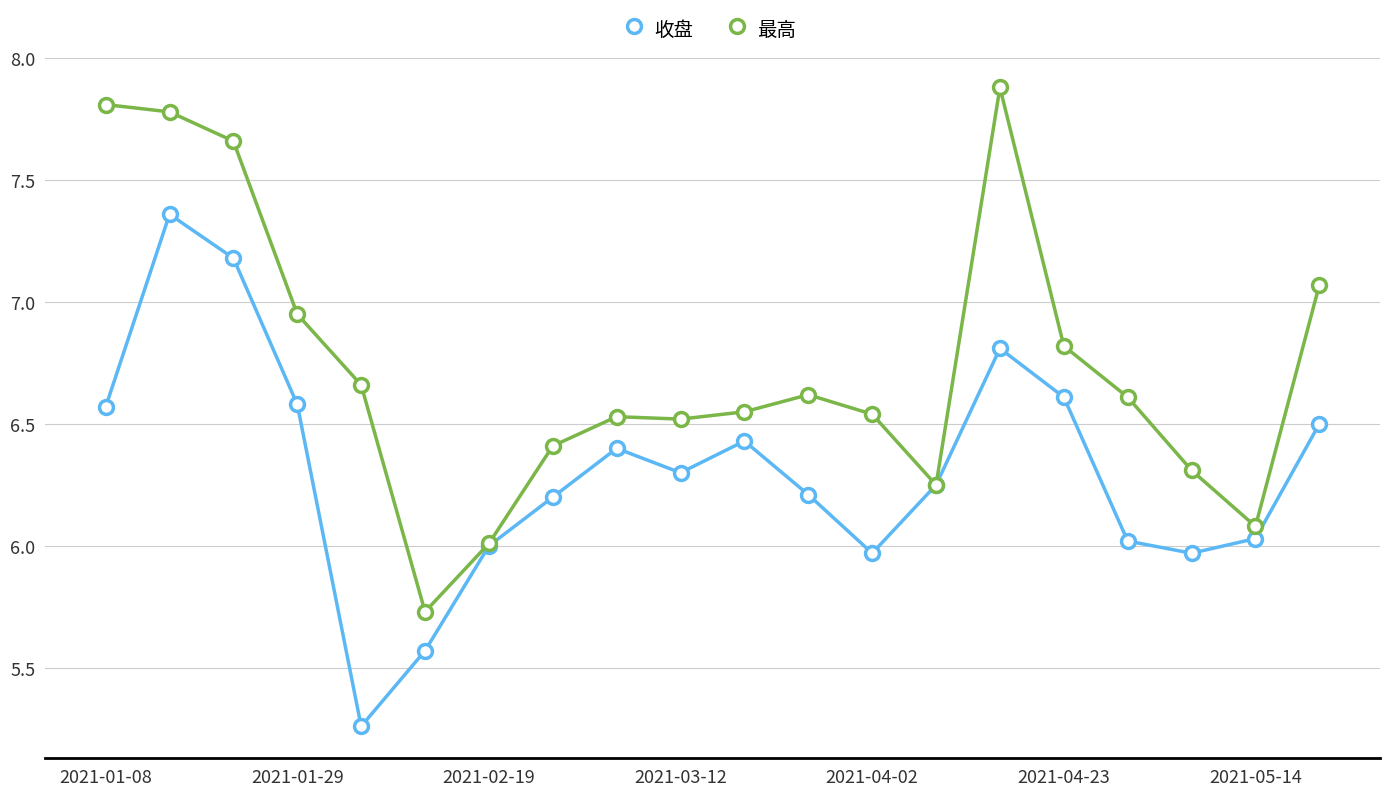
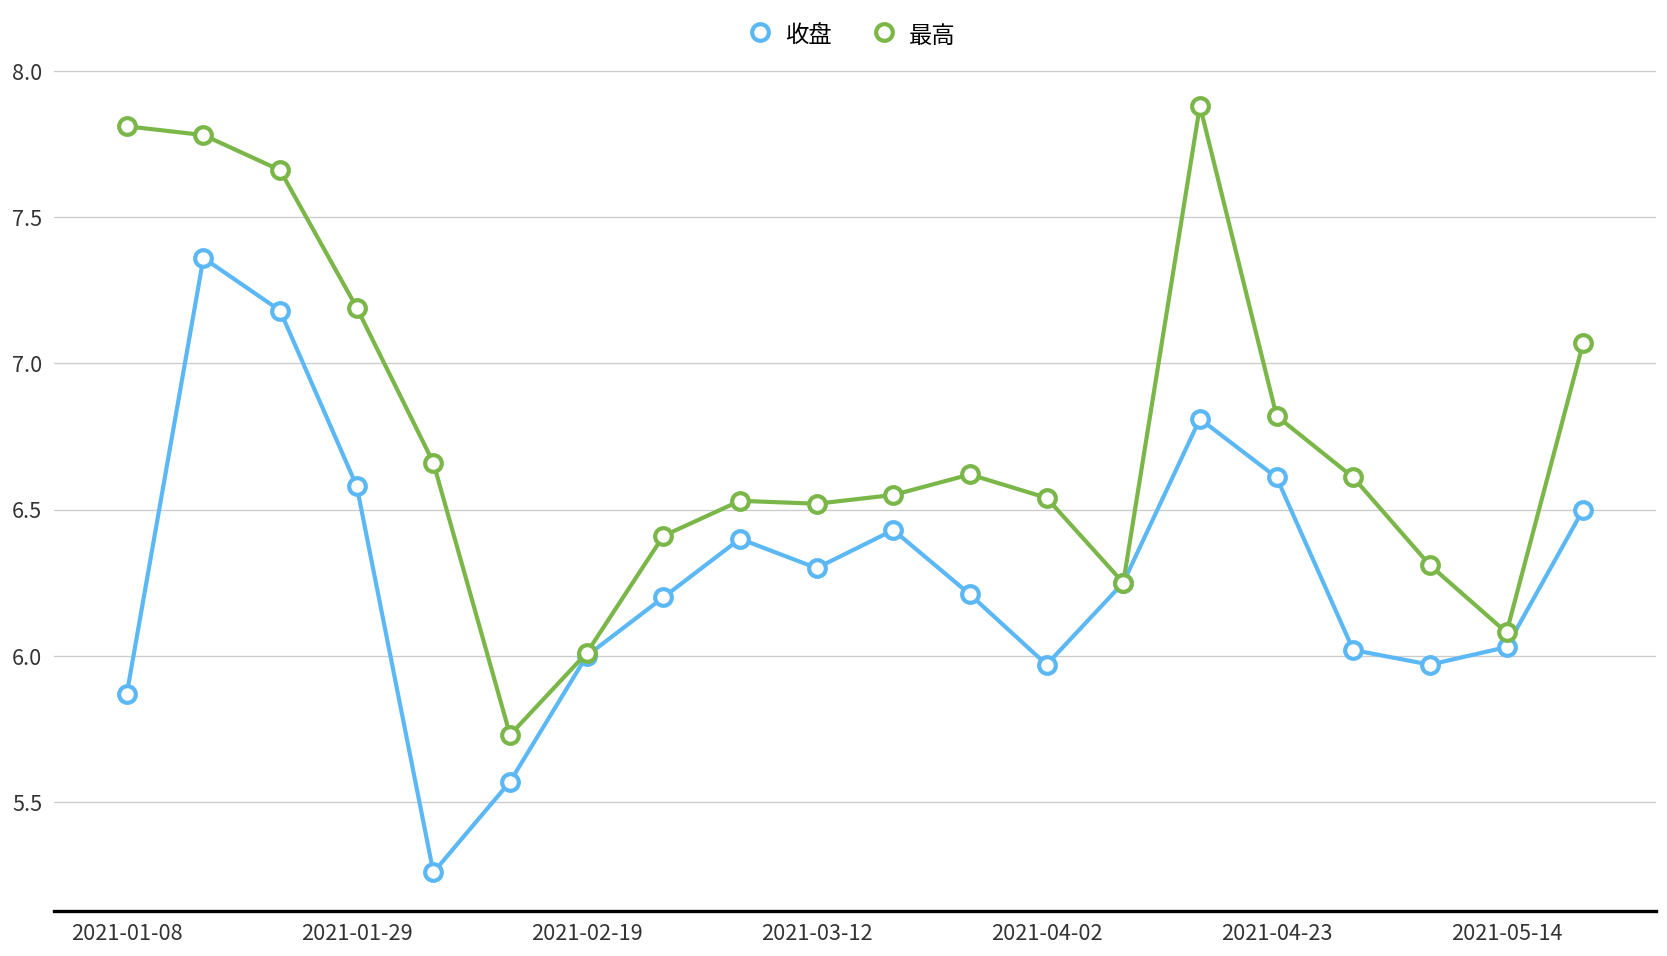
收盘, 2021-01-08: 6.57 -> 5.87
最高, 2021-01-29: 6.95 -> 7.19
